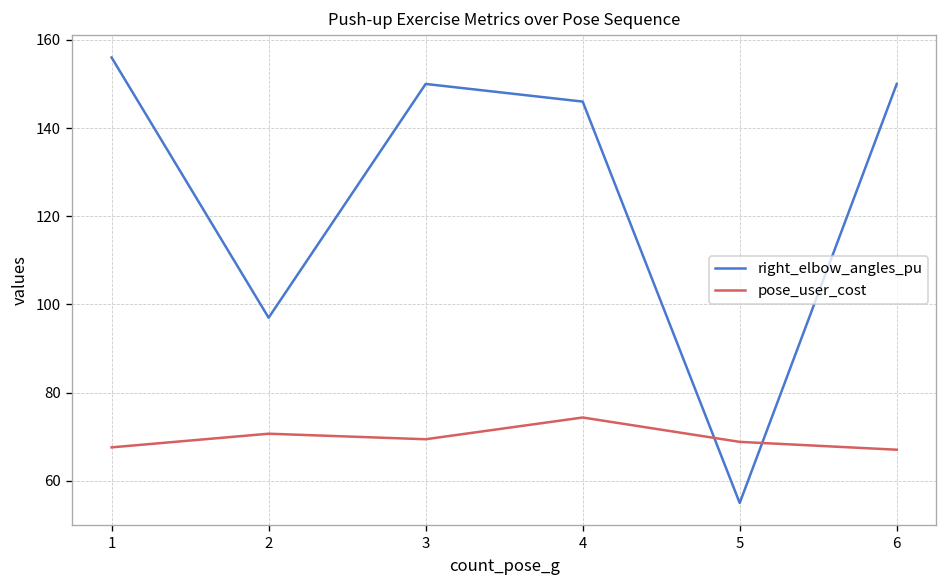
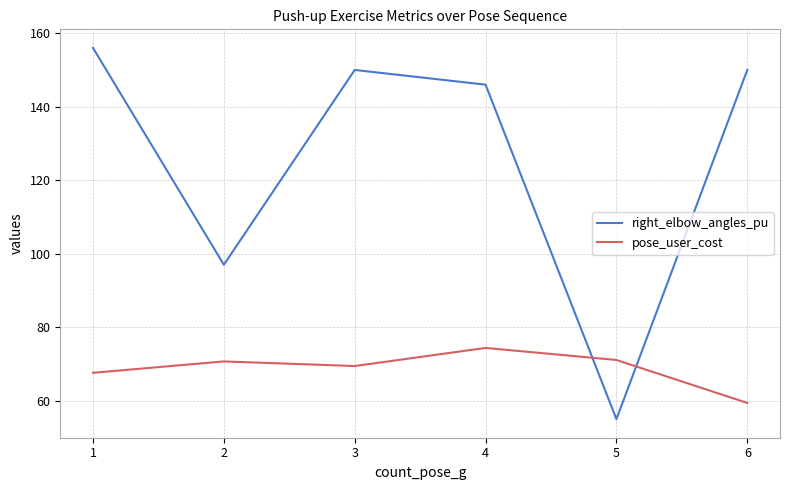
pose_user_cost, 5: 69 -> 71
pose_user_cost, 6: 67 -> 59
